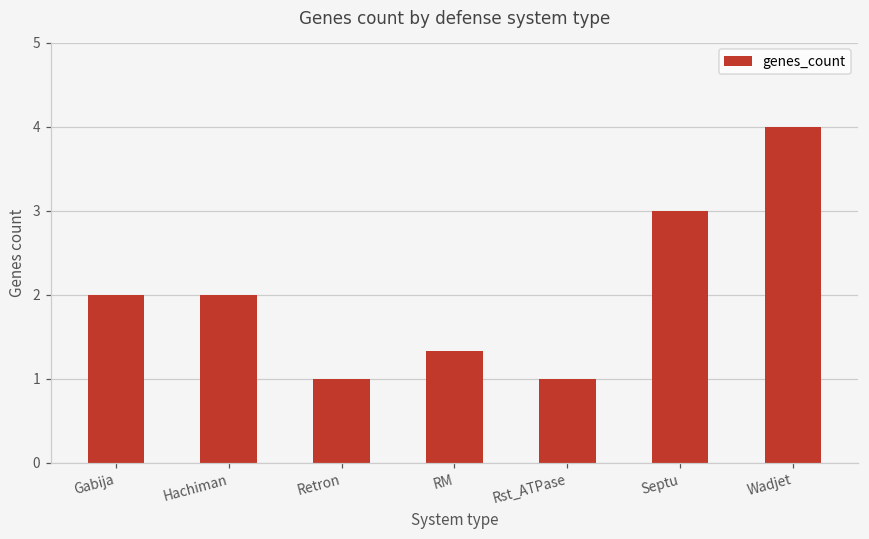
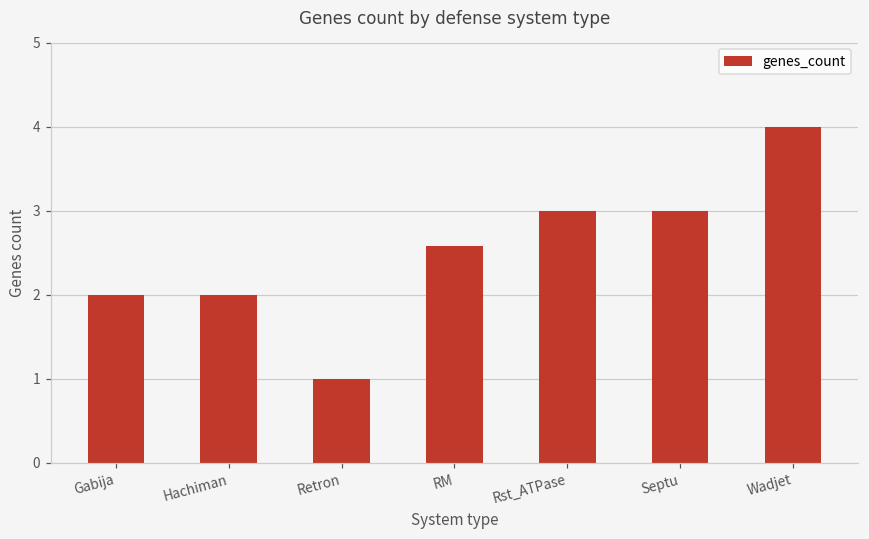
RM: 1.3 -> 2.6
Rst_ATPase: 1 -> 3
